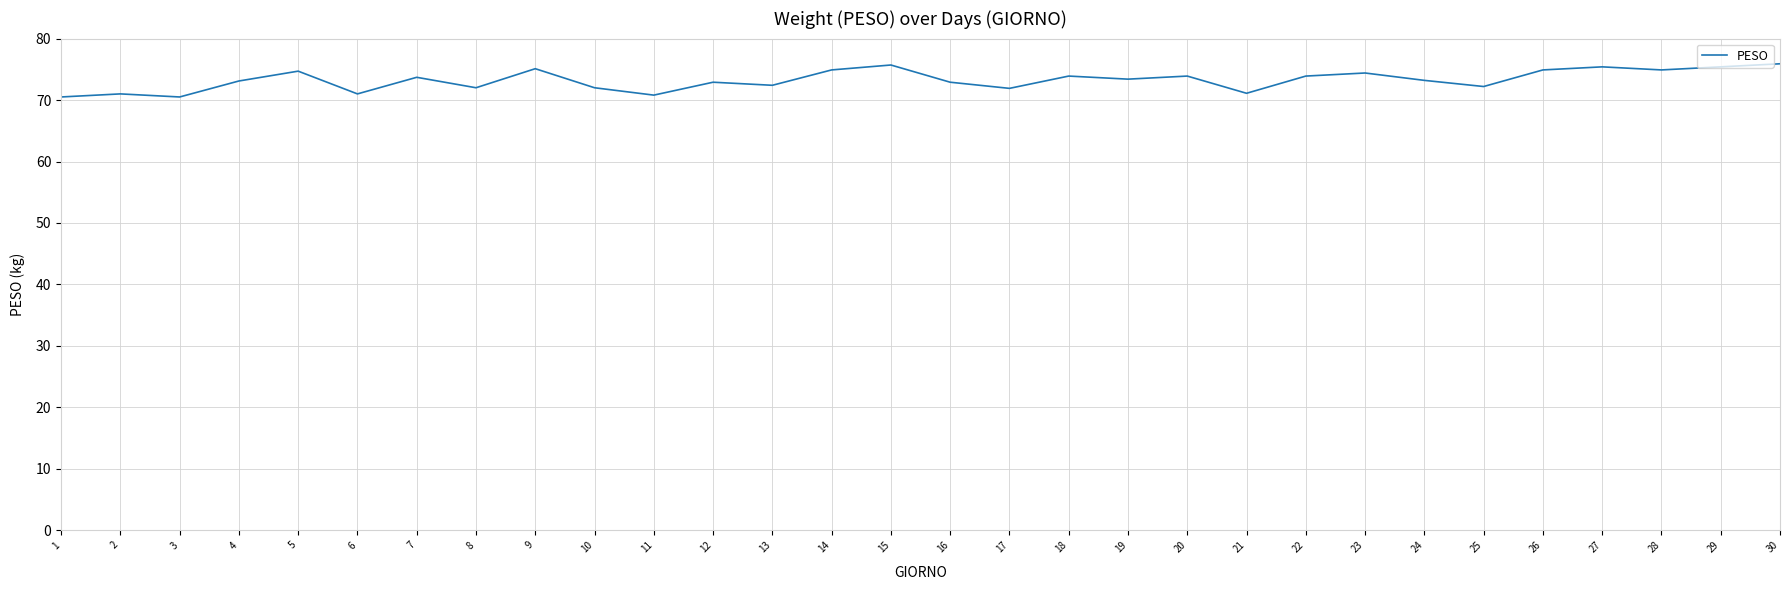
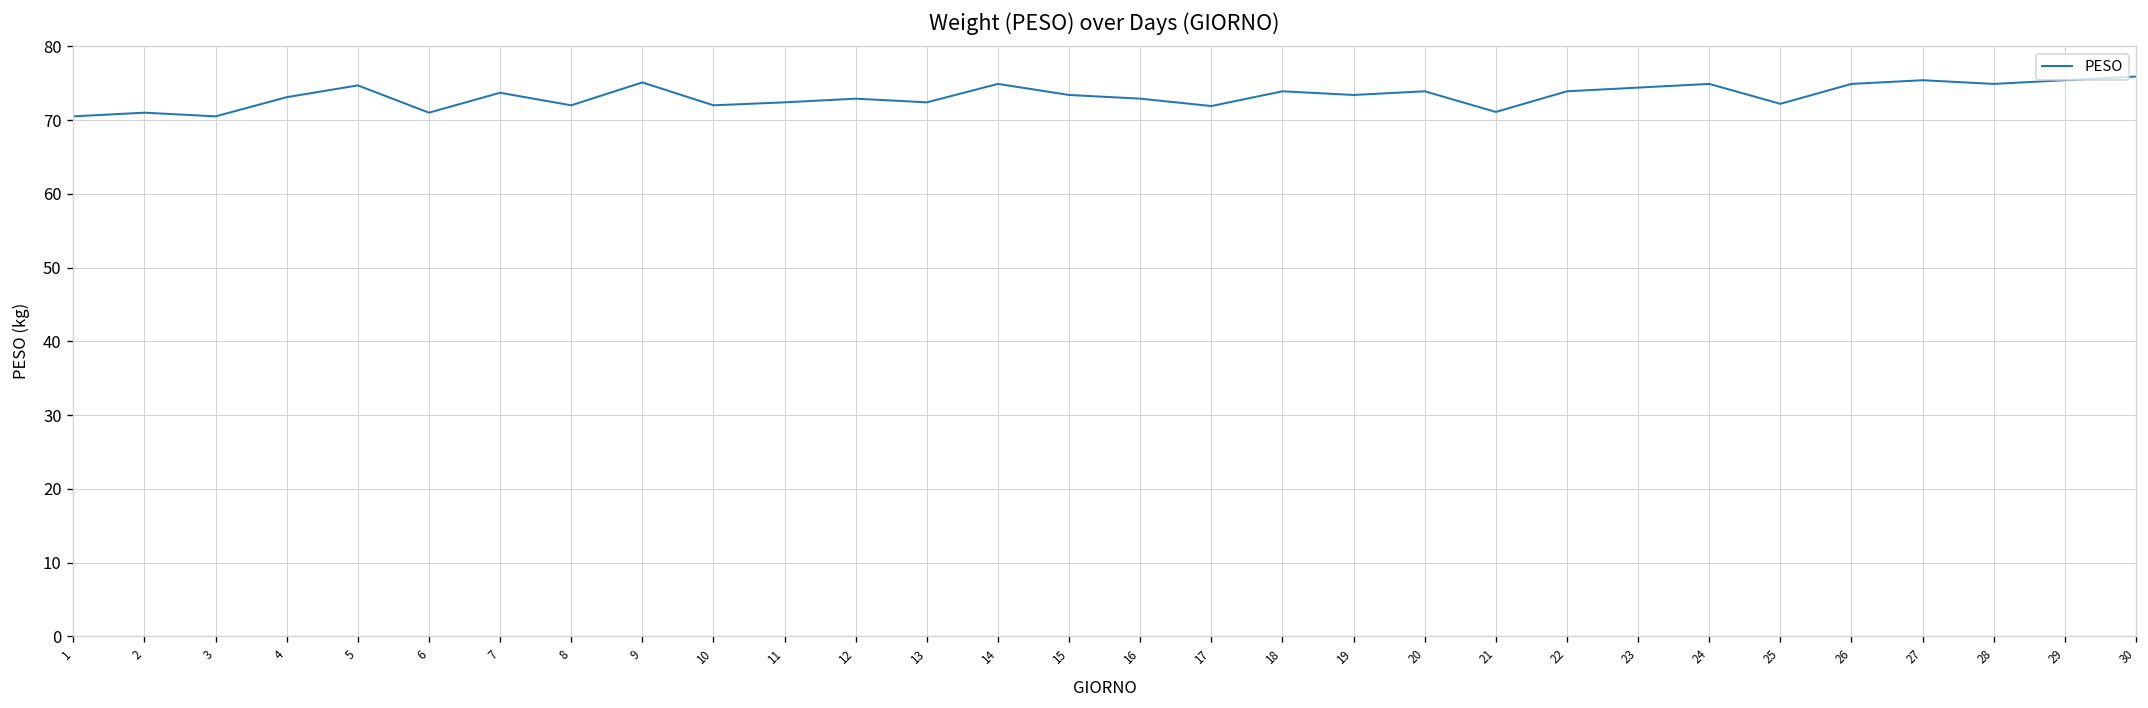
11: 71 -> 72
15: 76 -> 73
24: 73 -> 75
